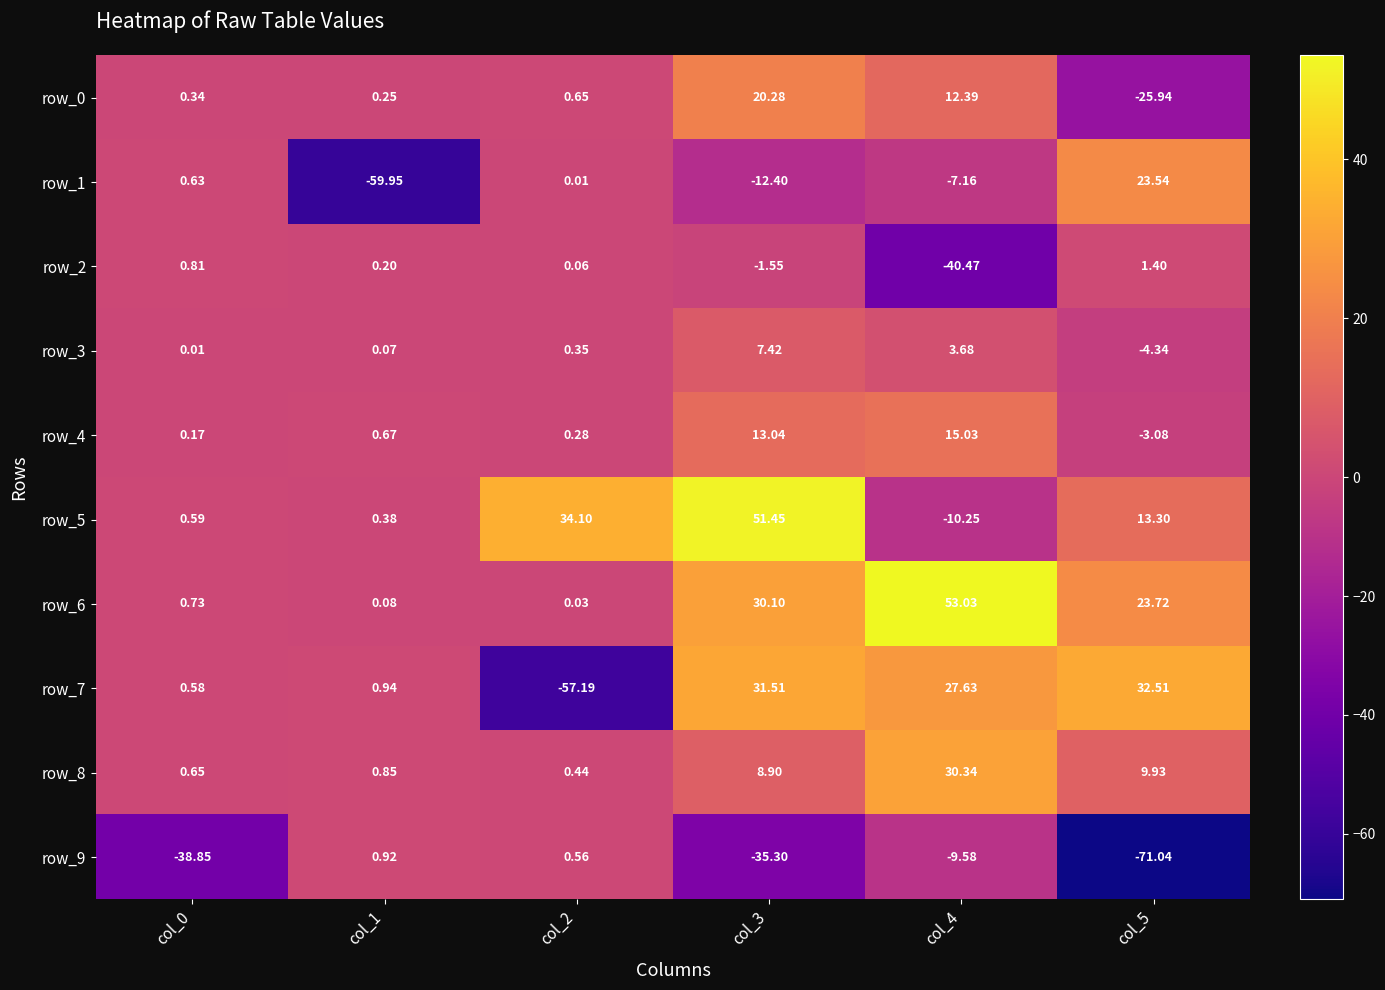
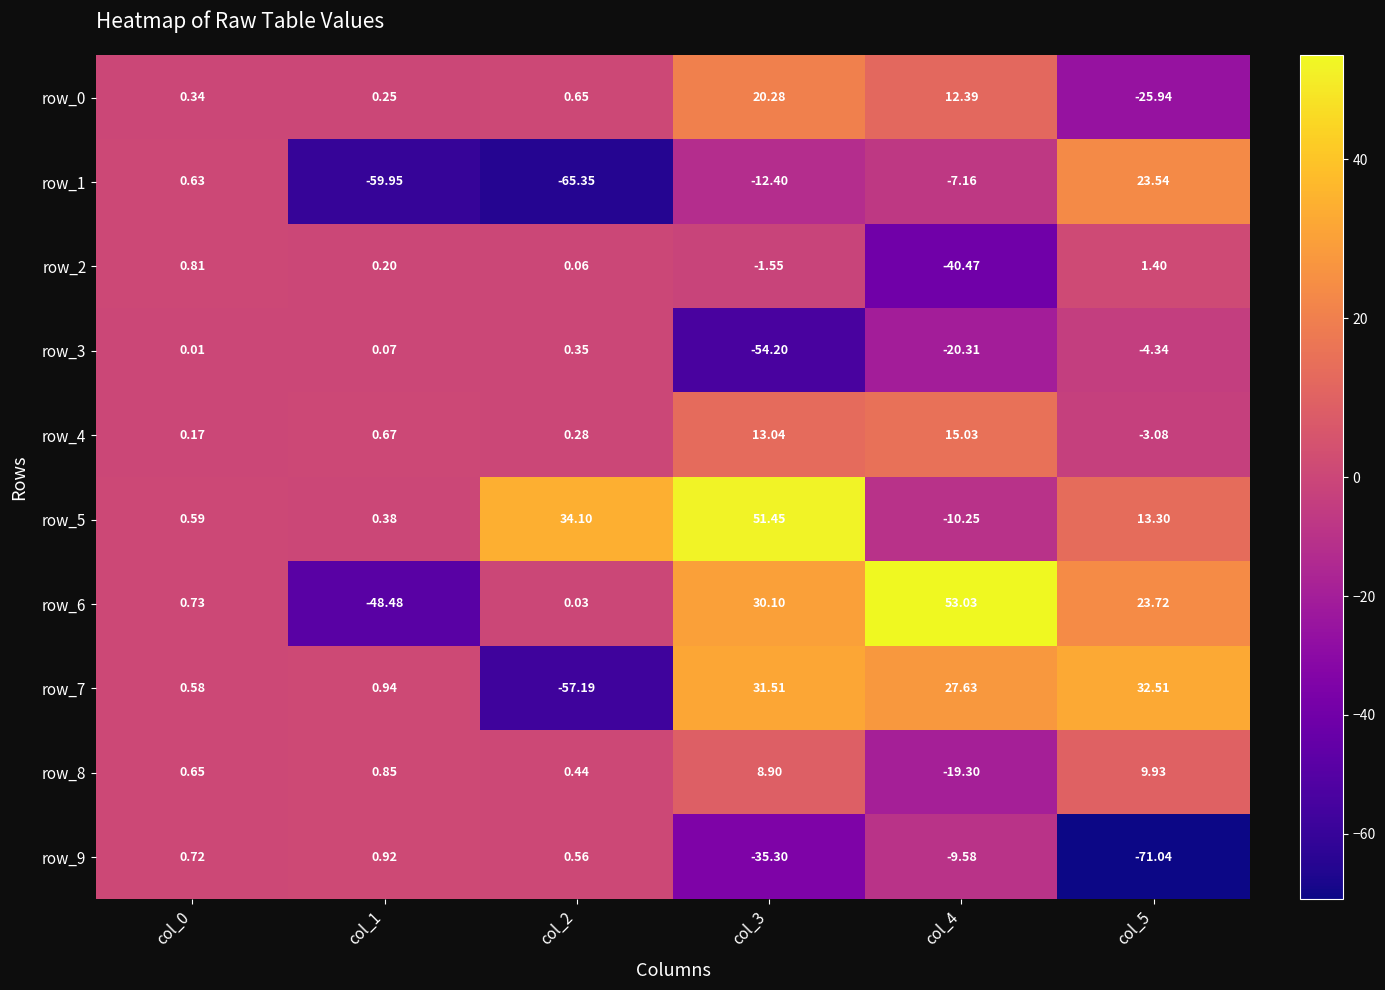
row_1, col_2: 0.01 -> -65.35
row_3, col_3: 7.42 -> -54.20
row_3, col_4: 3.68 -> -20.31
row_6, col_1: 0.08 -> -48.48
row_8, col_4: 30.34 -> -19.30
row_9, col_0: -38.85 -> 0.72
